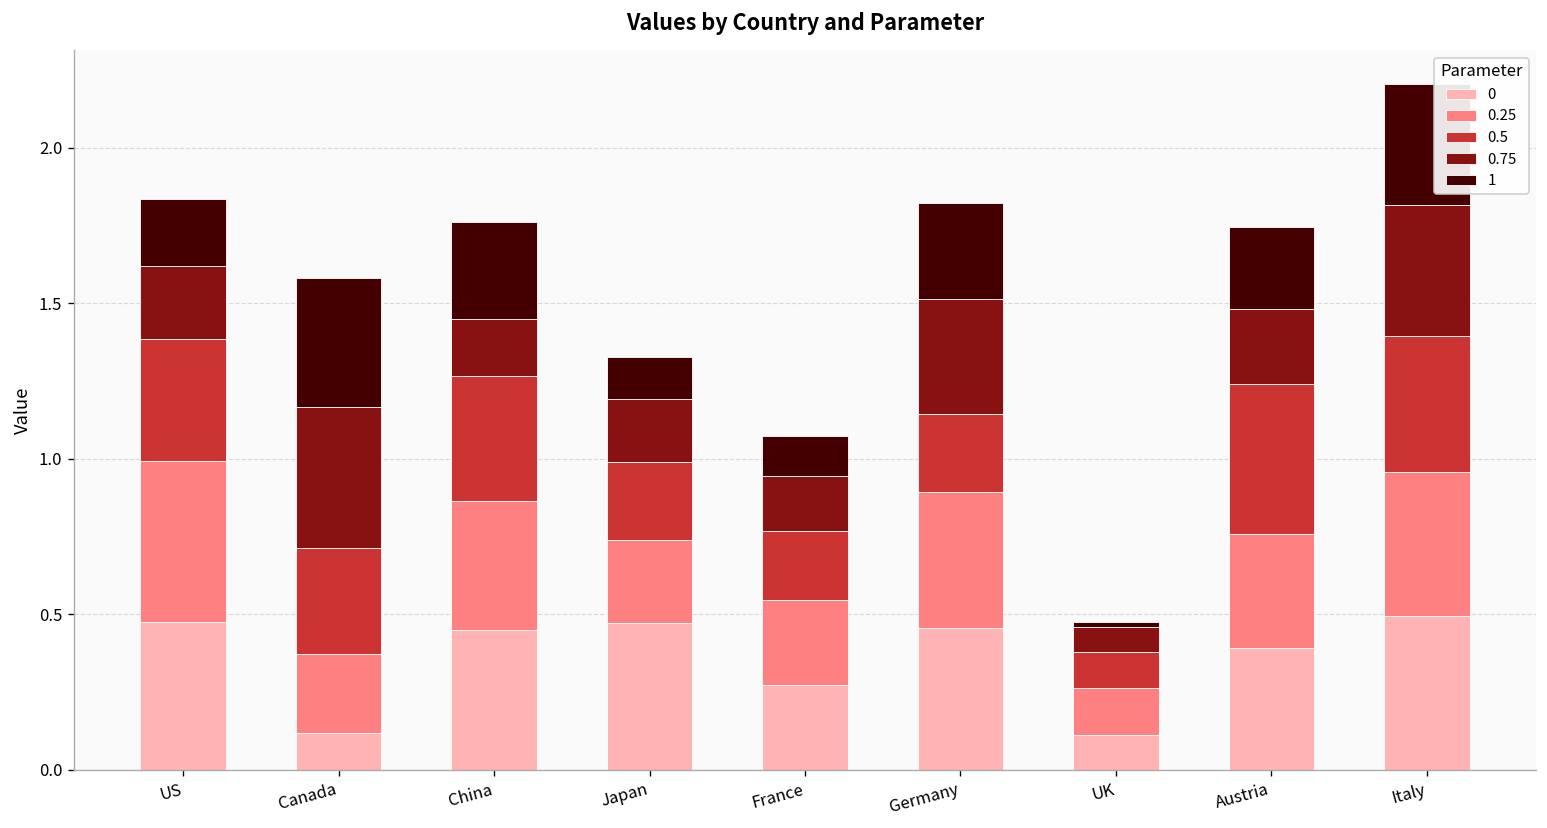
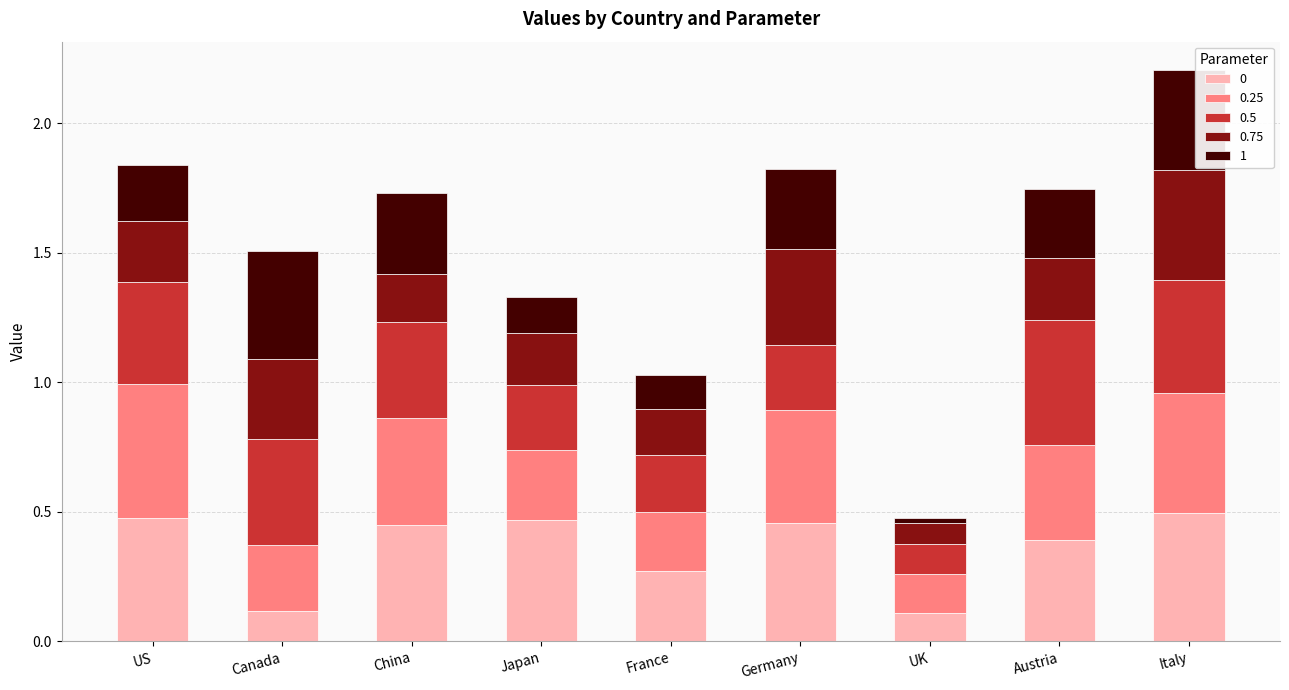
0.5, Canada: 0.34 -> 0.41
0.75, Canada: 0.45 -> 0.31
0.5, China: 0.40 -> 0.37
0.25, France: 0.27 -> 0.22
